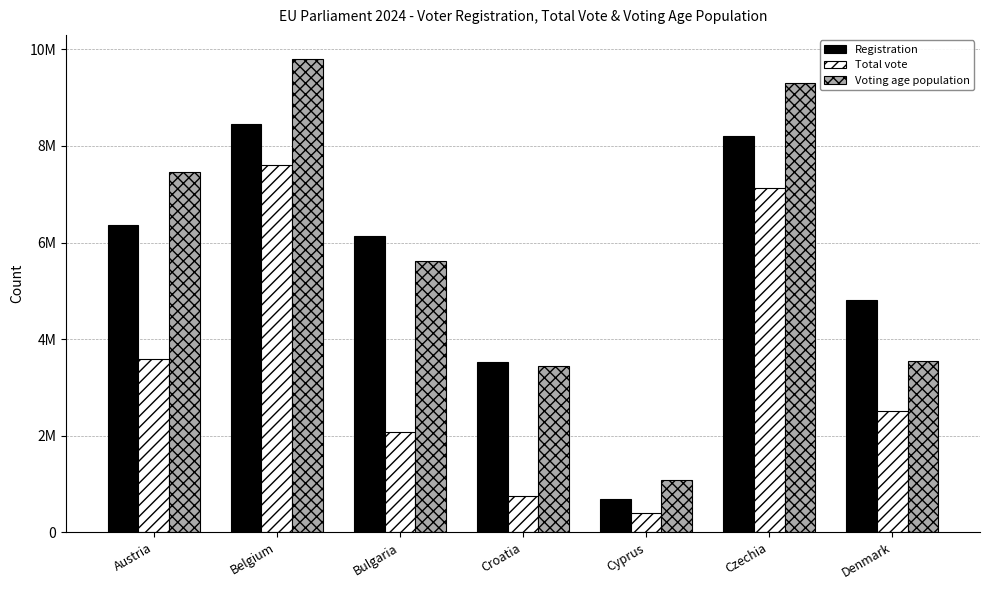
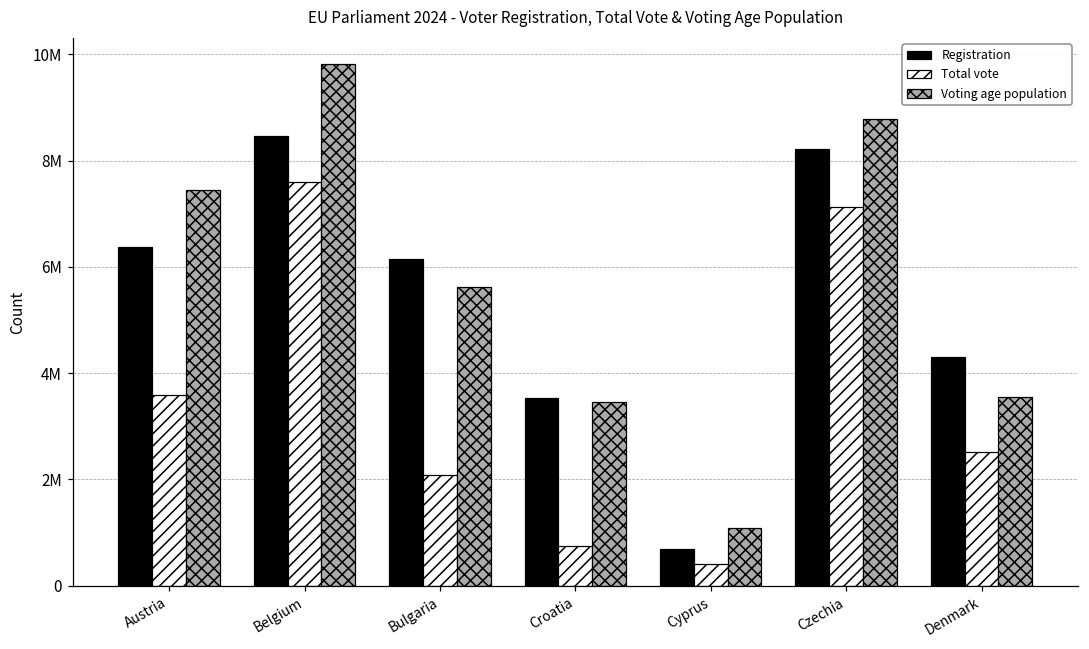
Voting age population, Czechia: 9300000 -> 8800000
Registration, Denmark: 4800000 -> 4300000
